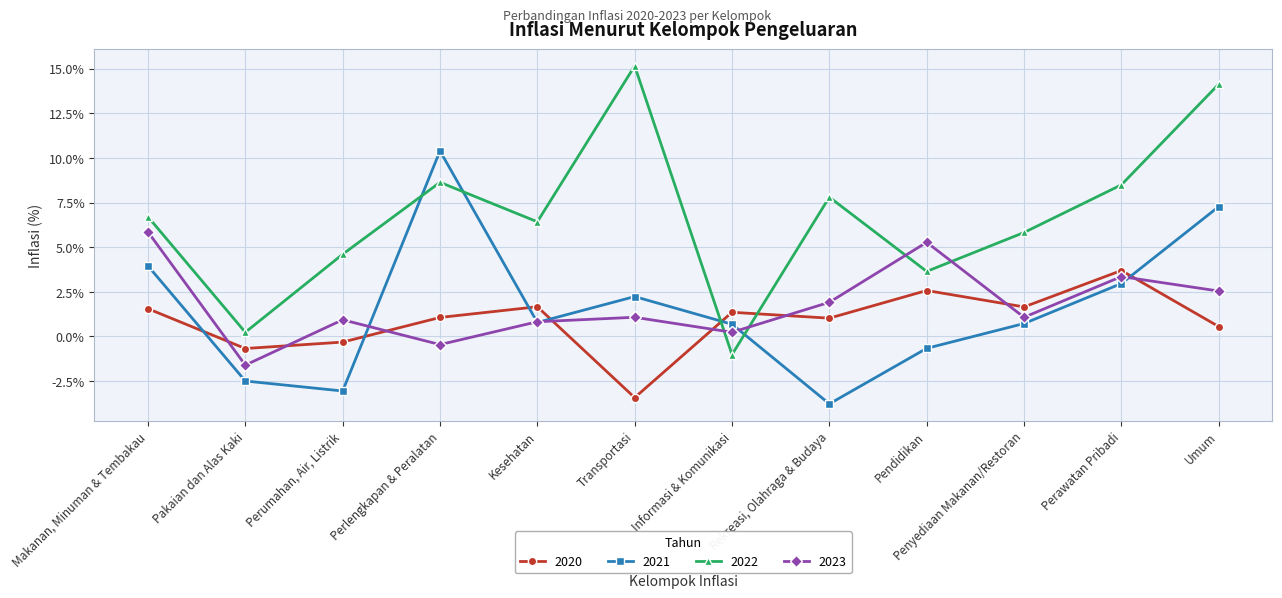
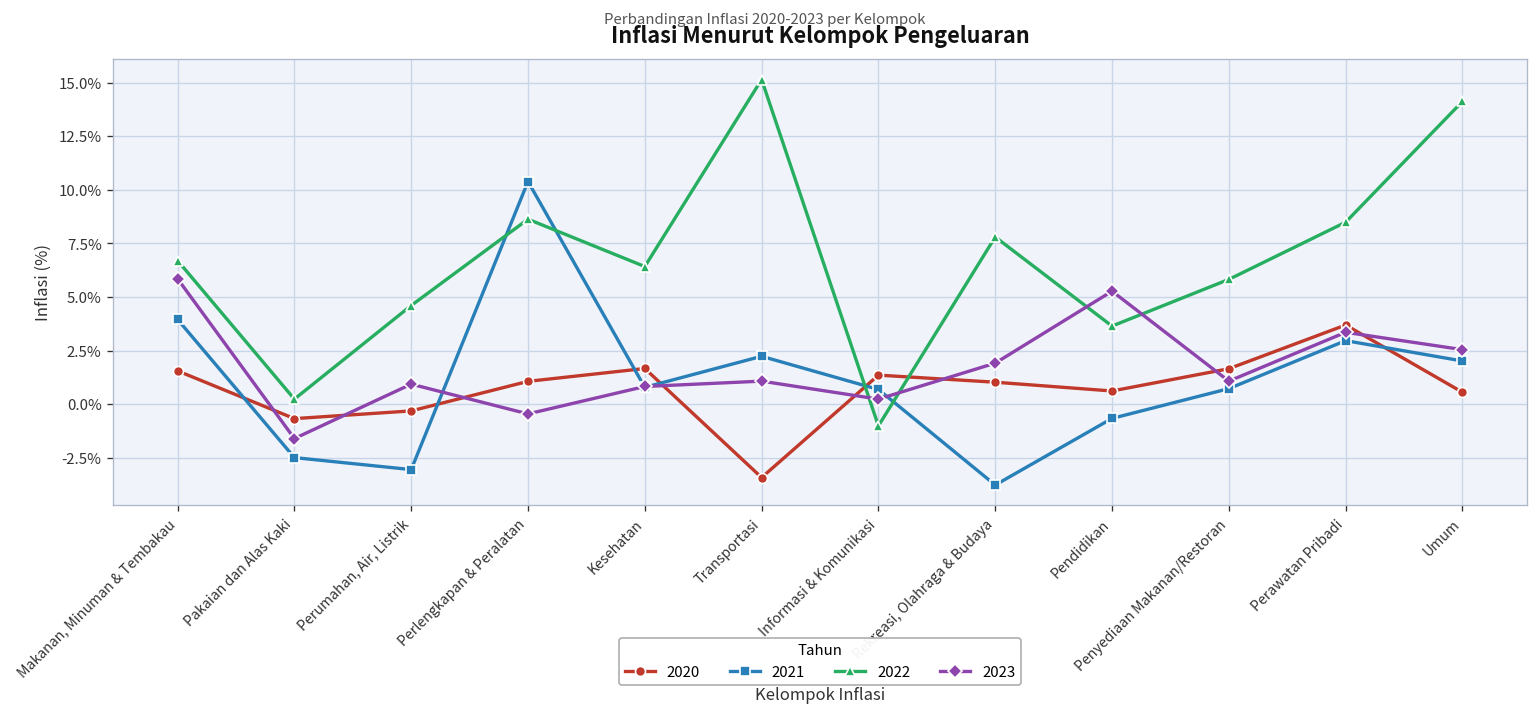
2020, Pendidikan: 2.6% -> 0.6%
2021, Umum: 7.3% -> 2.0%
